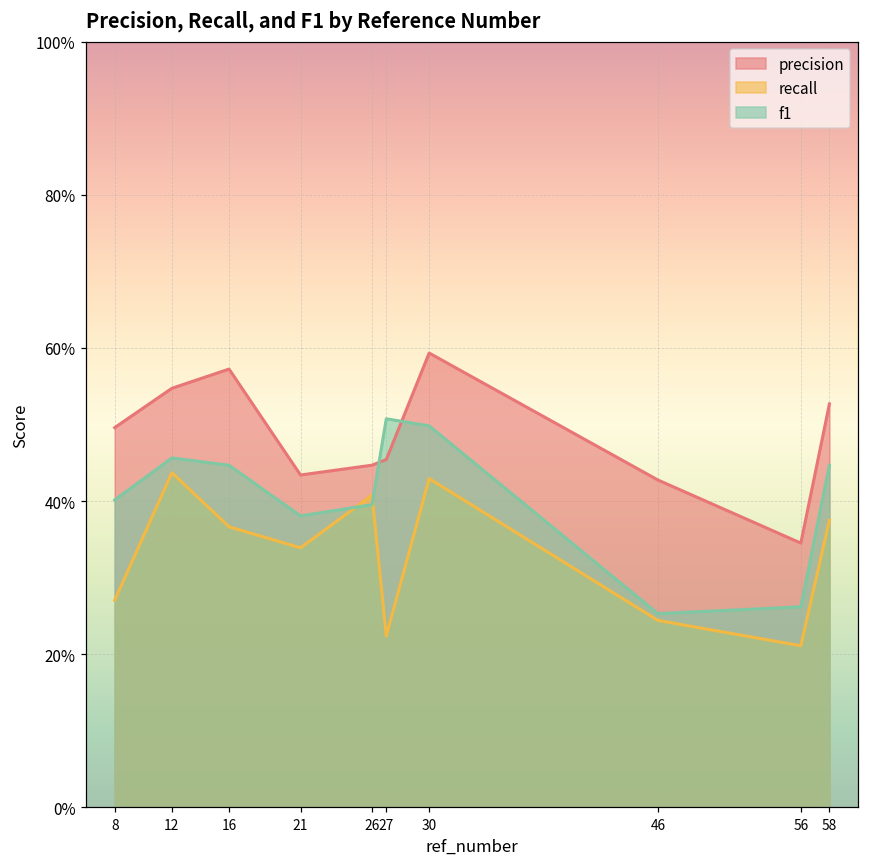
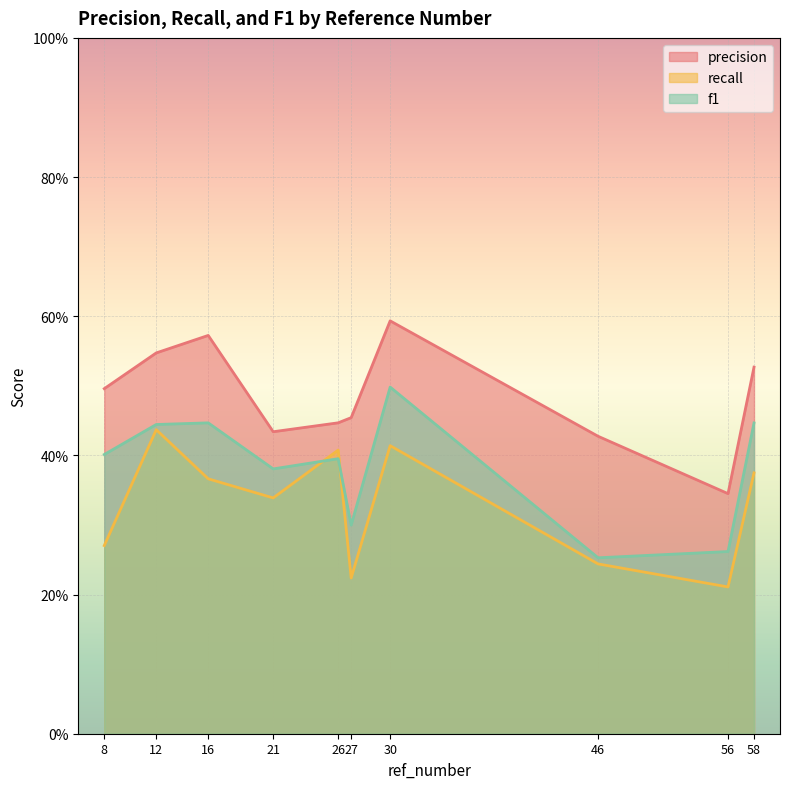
f1, 12: 46% -> 44%
f1, 27: 51% -> 30%
recall, 30: 43% -> 41%
